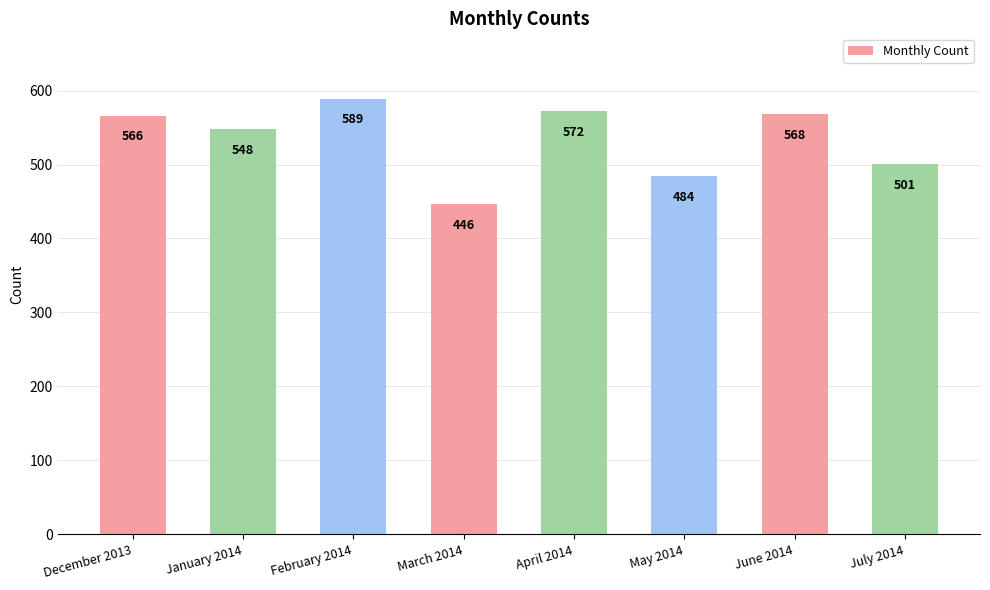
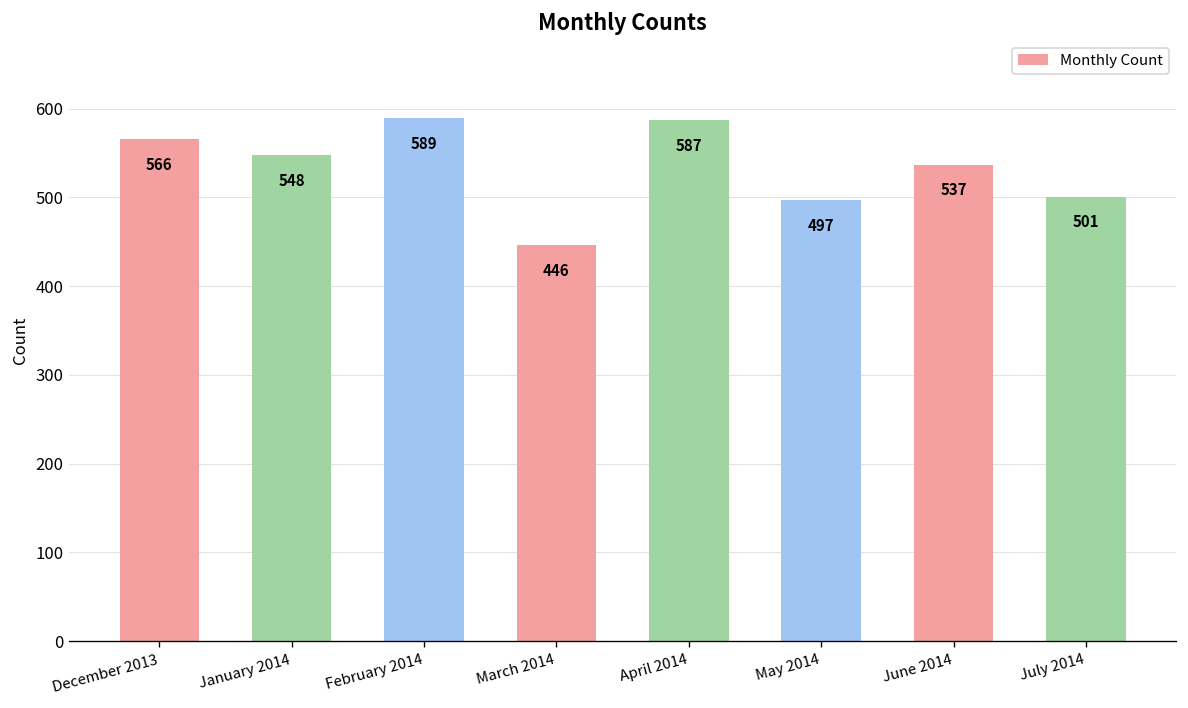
April 2014: 572 -> 587
May 2014: 484 -> 497
June 2014: 568 -> 537
